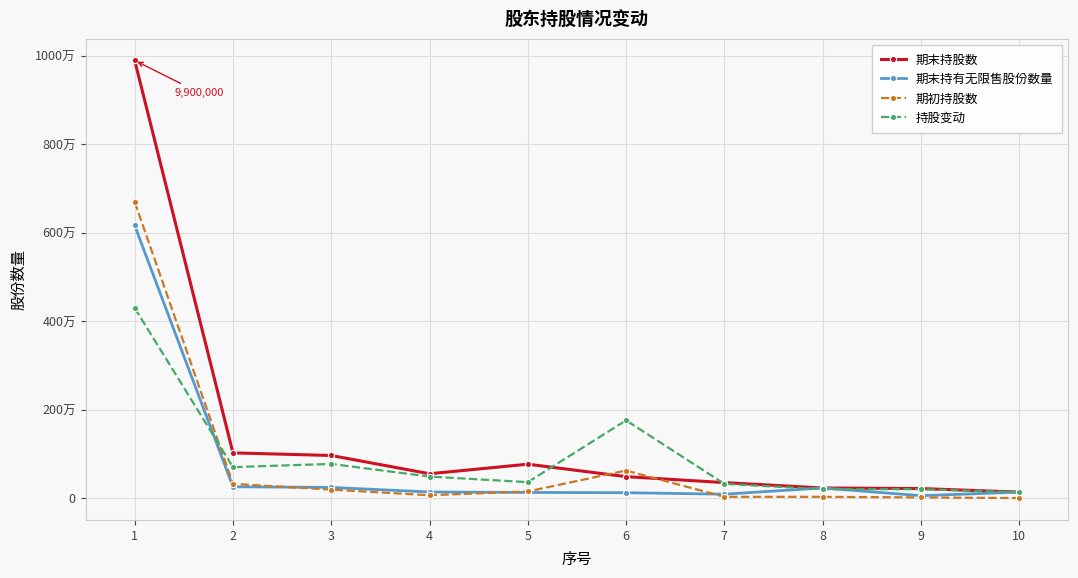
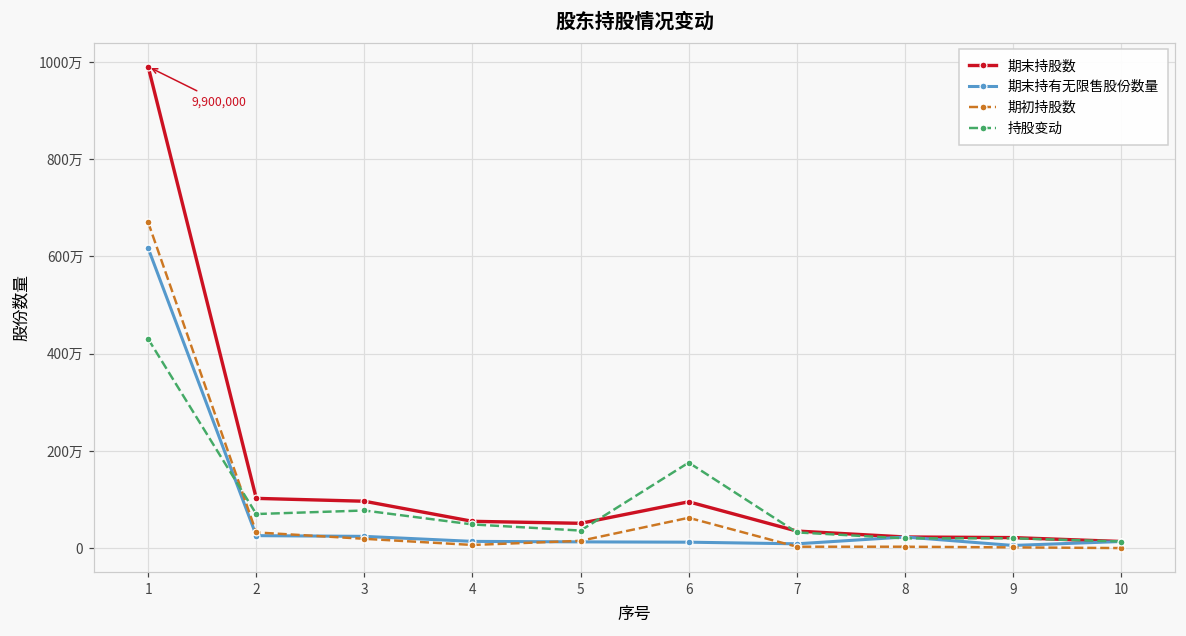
期末持股数, 5: 80万 -> 50万
期末持股数, 6: 50万 -> 100万
